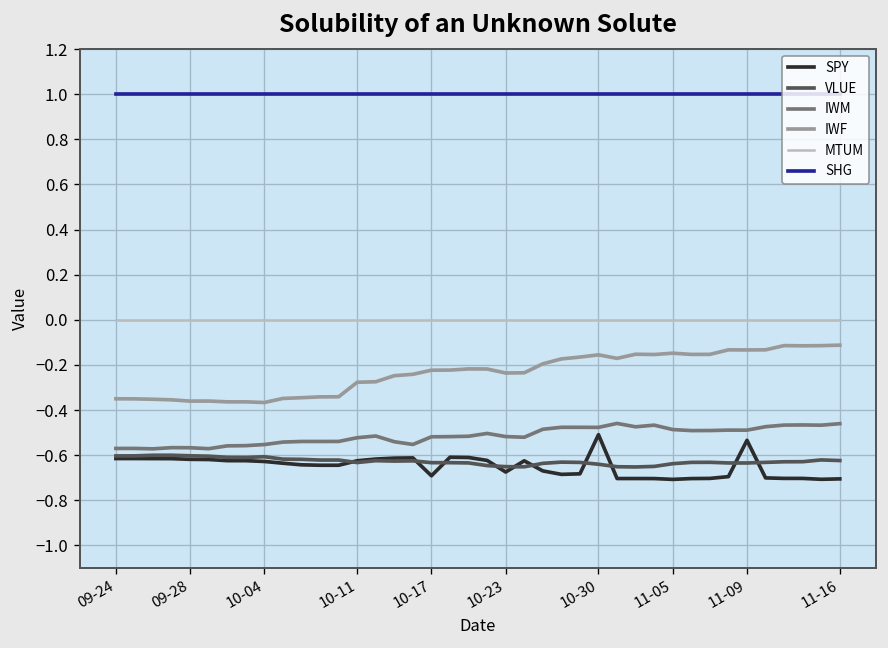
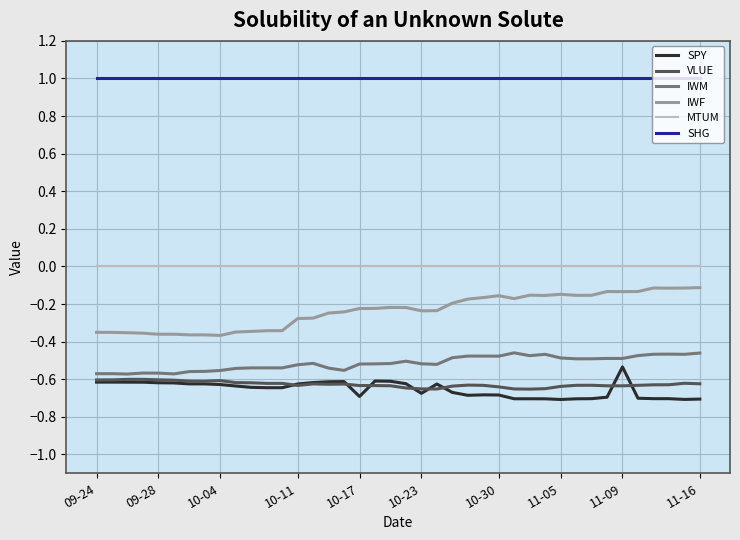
SPY, 10-30: -0.51 -> -0.68
